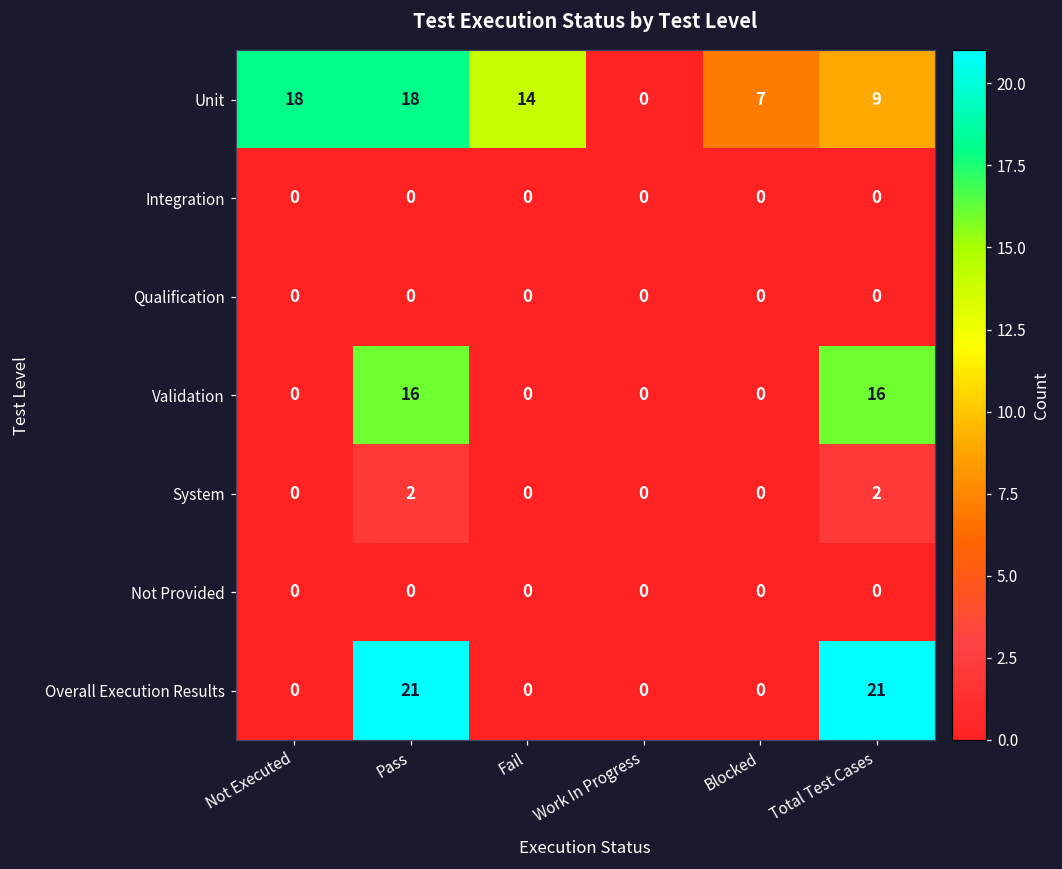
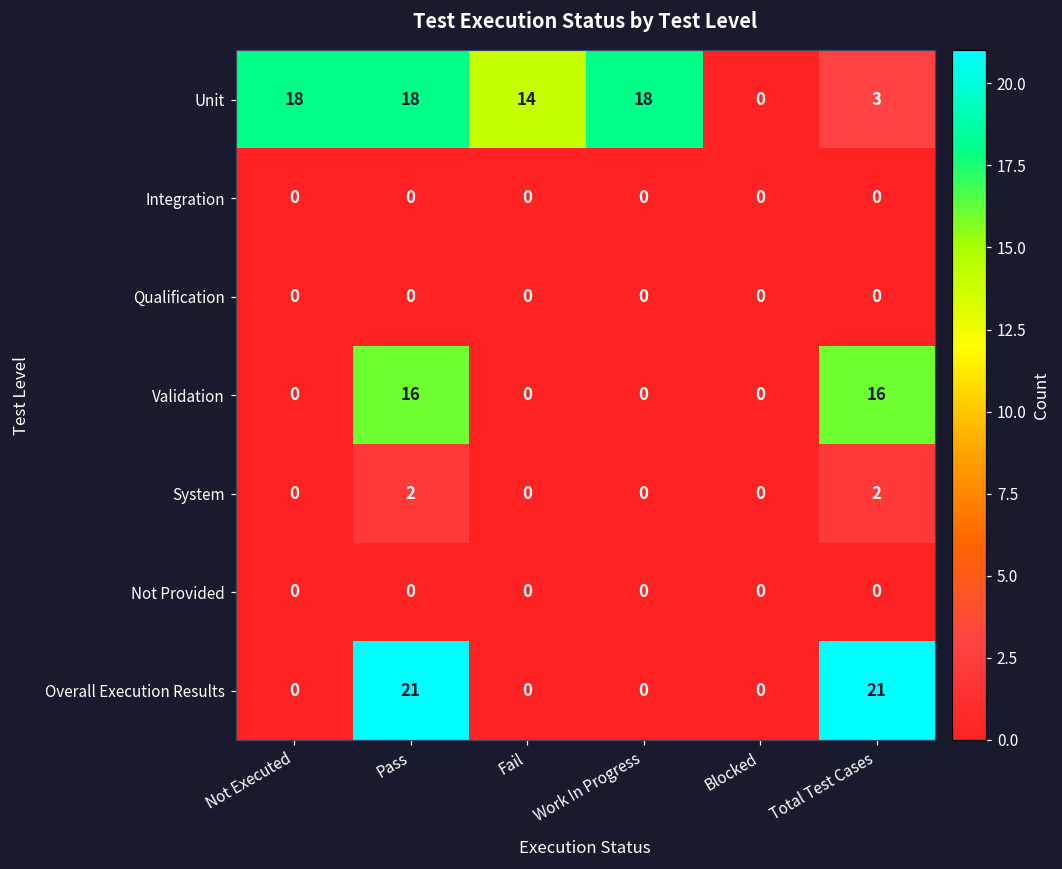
Unit, Work In Progress: 0 -> 18
Unit, Blocked: 7 -> 0
Unit, Total Test Cases: 9 -> 3
